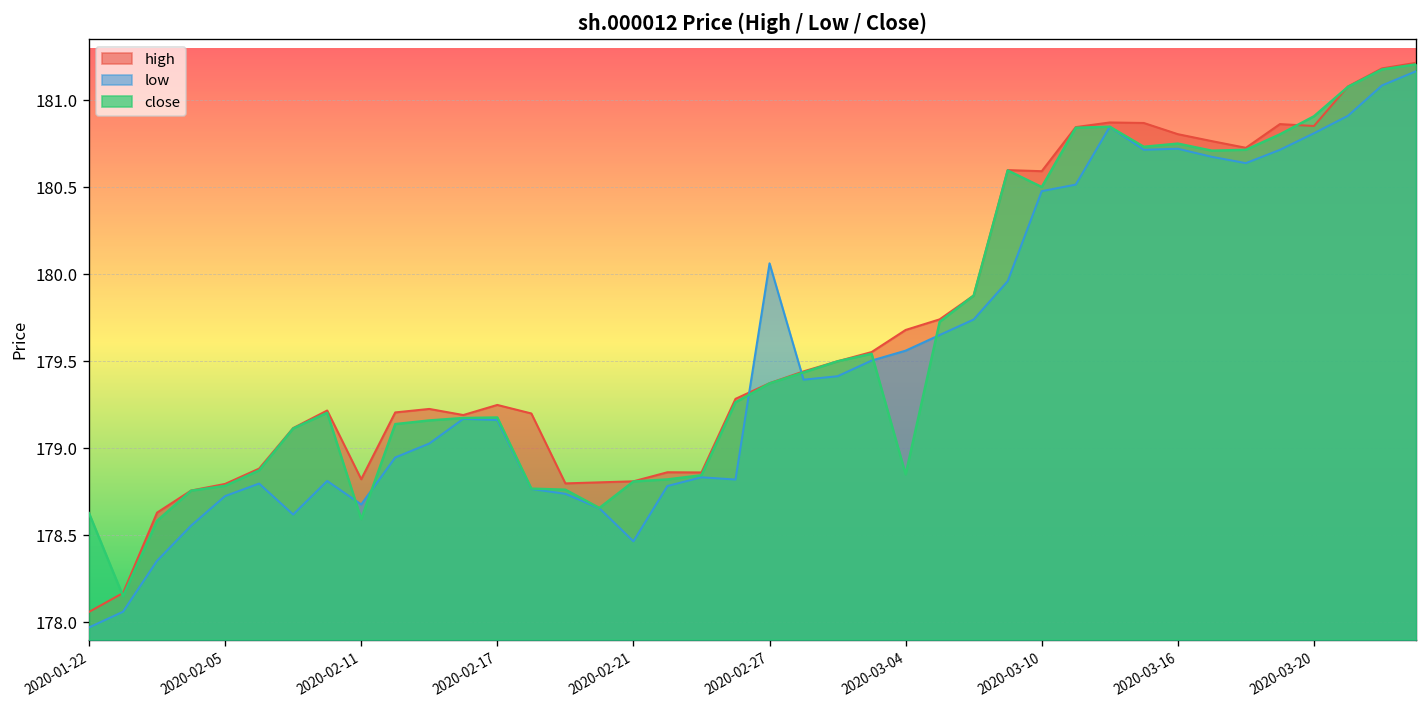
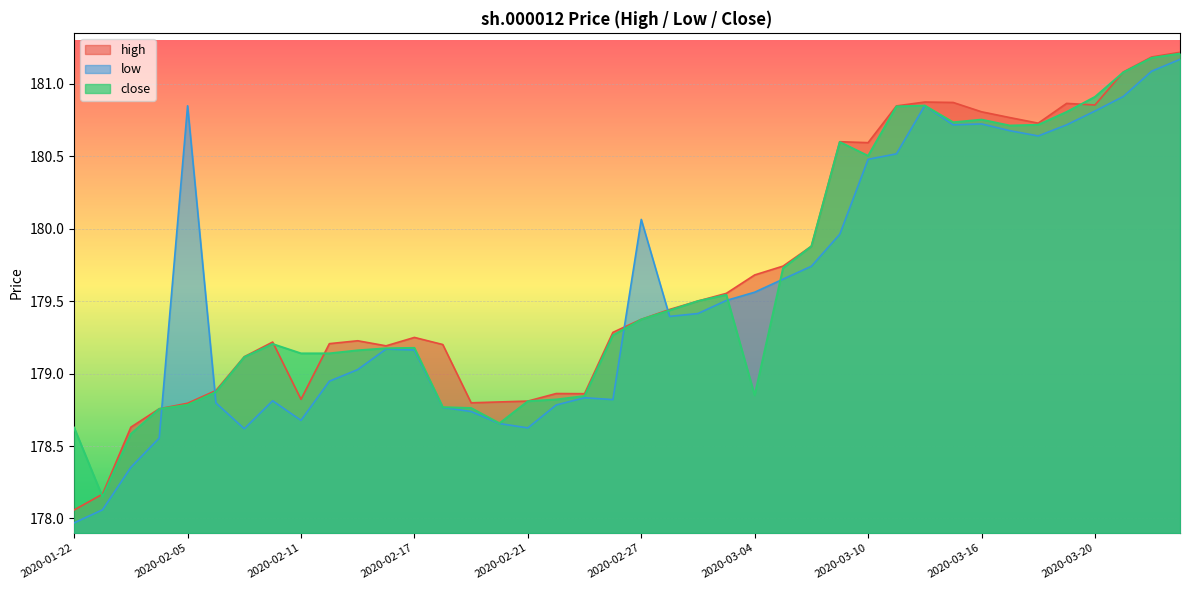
low, 2020-02-05: 178.73 -> 180.85
close, 2020-02-11: 178.59 -> 179.14
low, 2020-02-21: 178.47 -> 178.63
